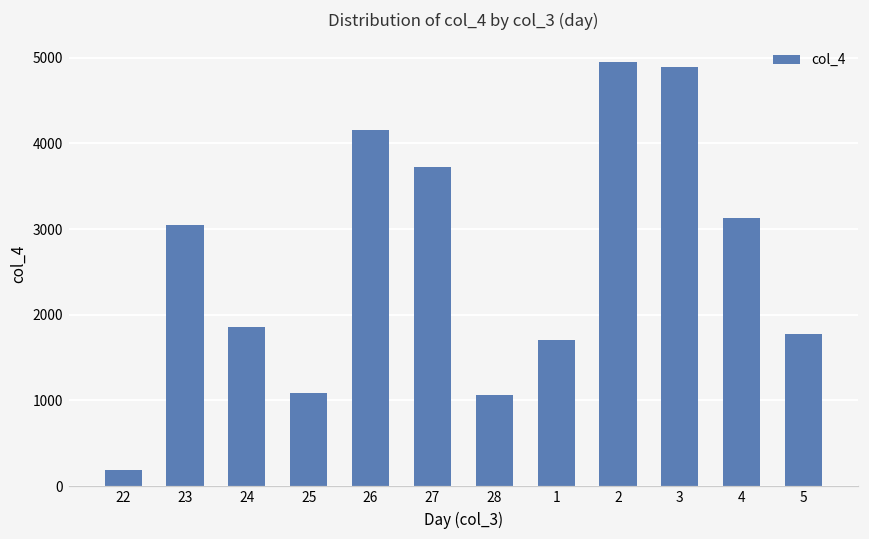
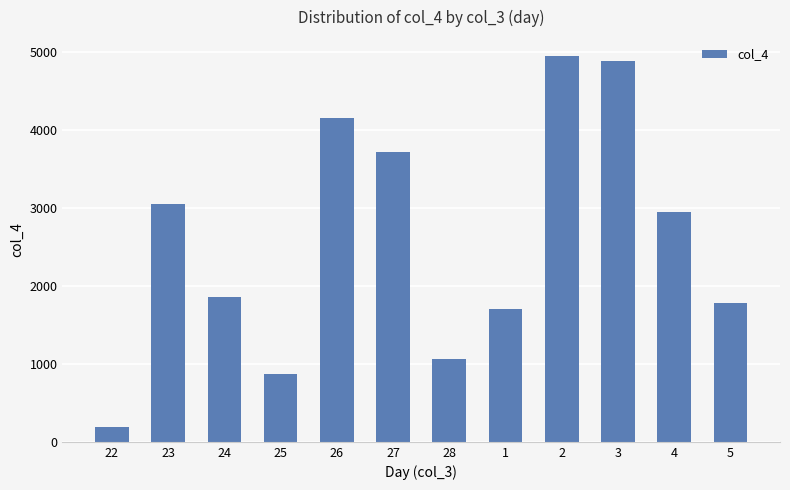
25: 1100 -> 900
4: 3100 -> 3000
